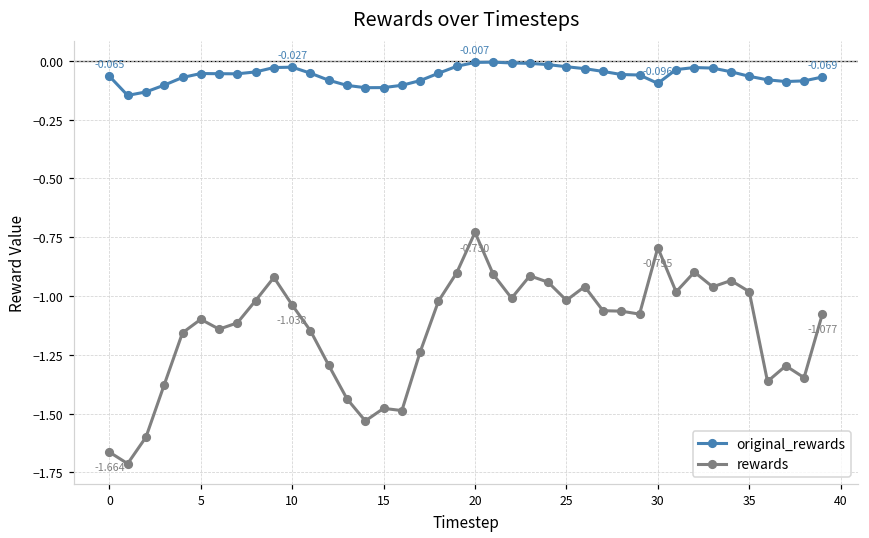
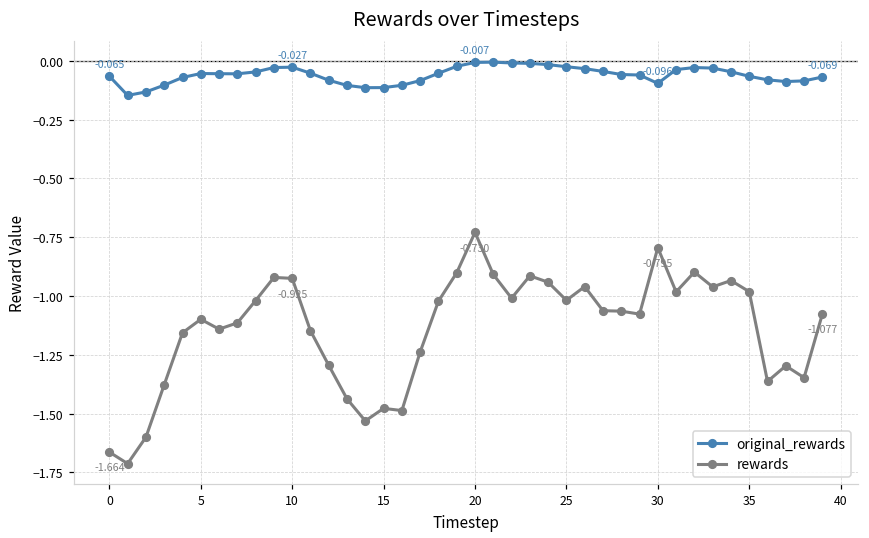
rewards, 10: -1.038 -> -0.925
